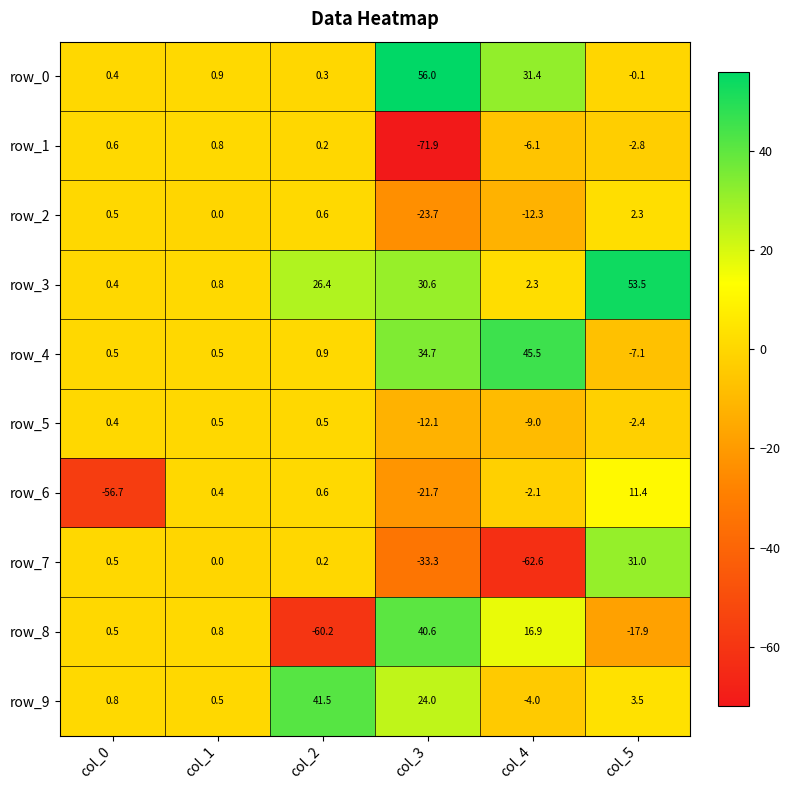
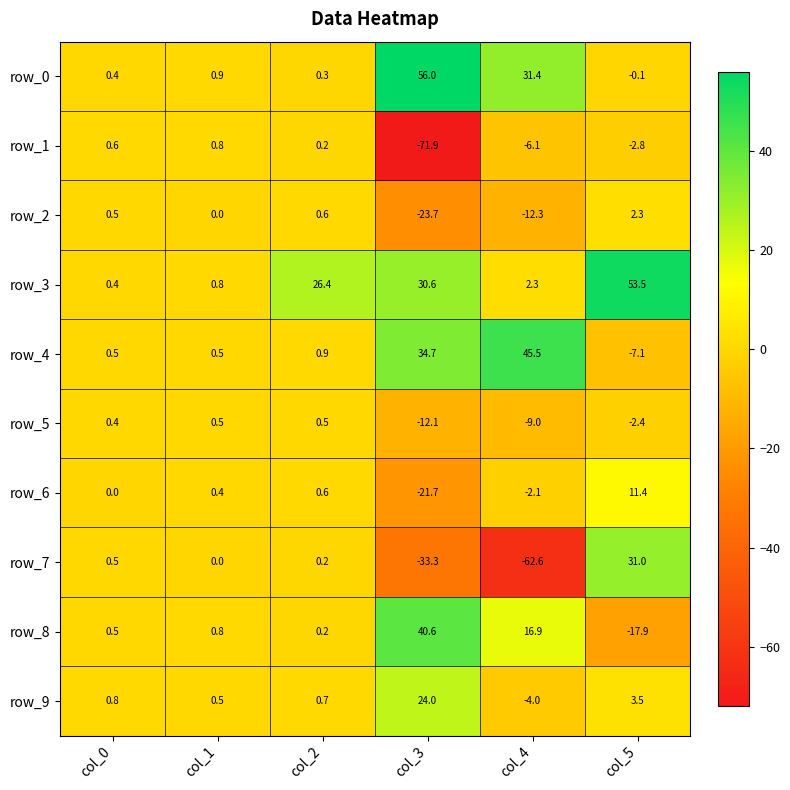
row_6, col_0: -56.7 -> 0.0
row_8, col_2: -60.2 -> 0.2
row_9, col_2: 41.5 -> 0.7
